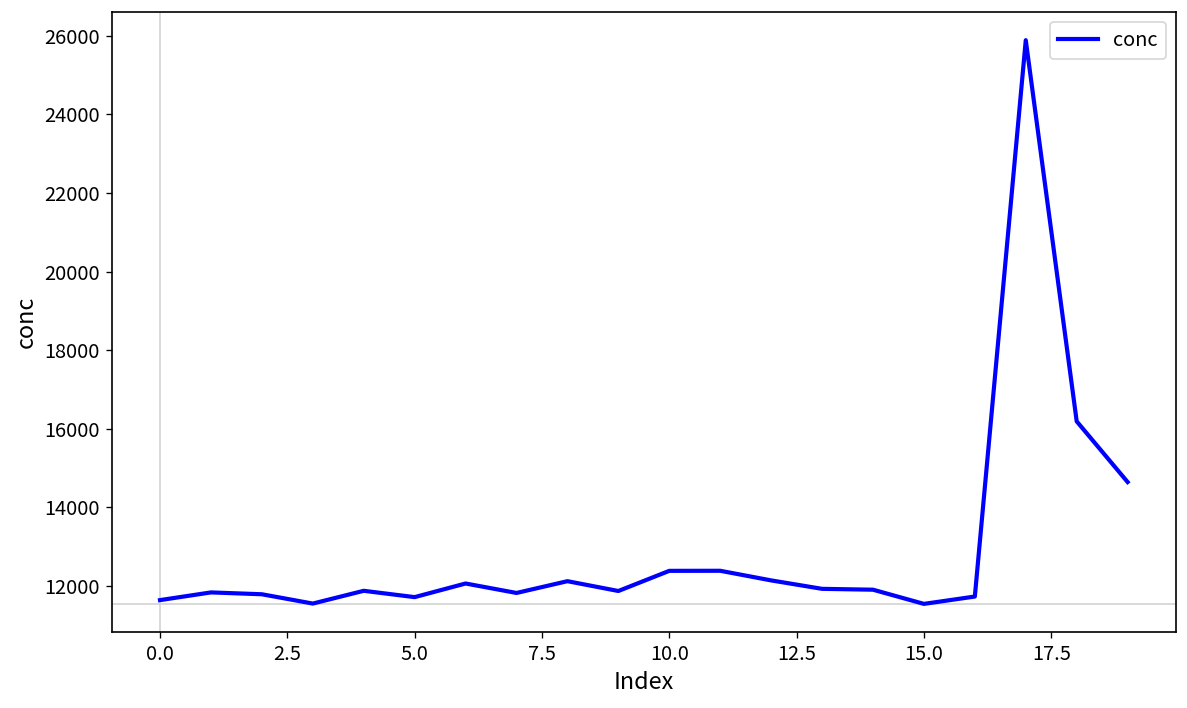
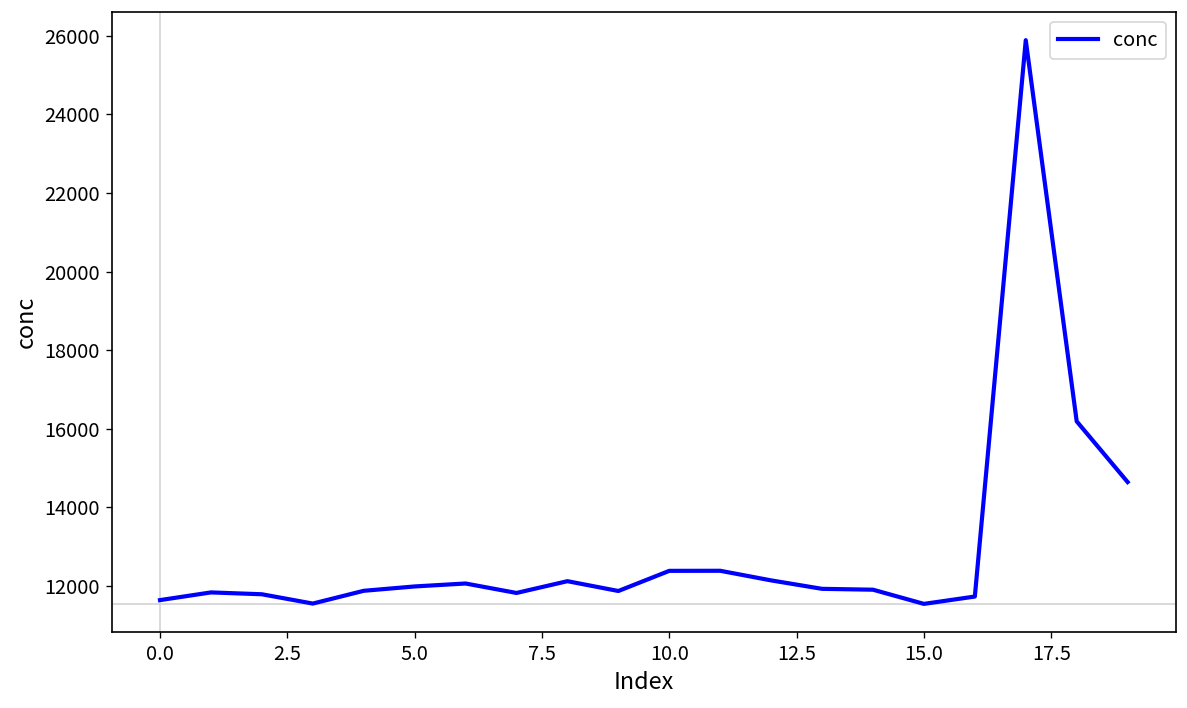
5.0: 11700 -> 12000
